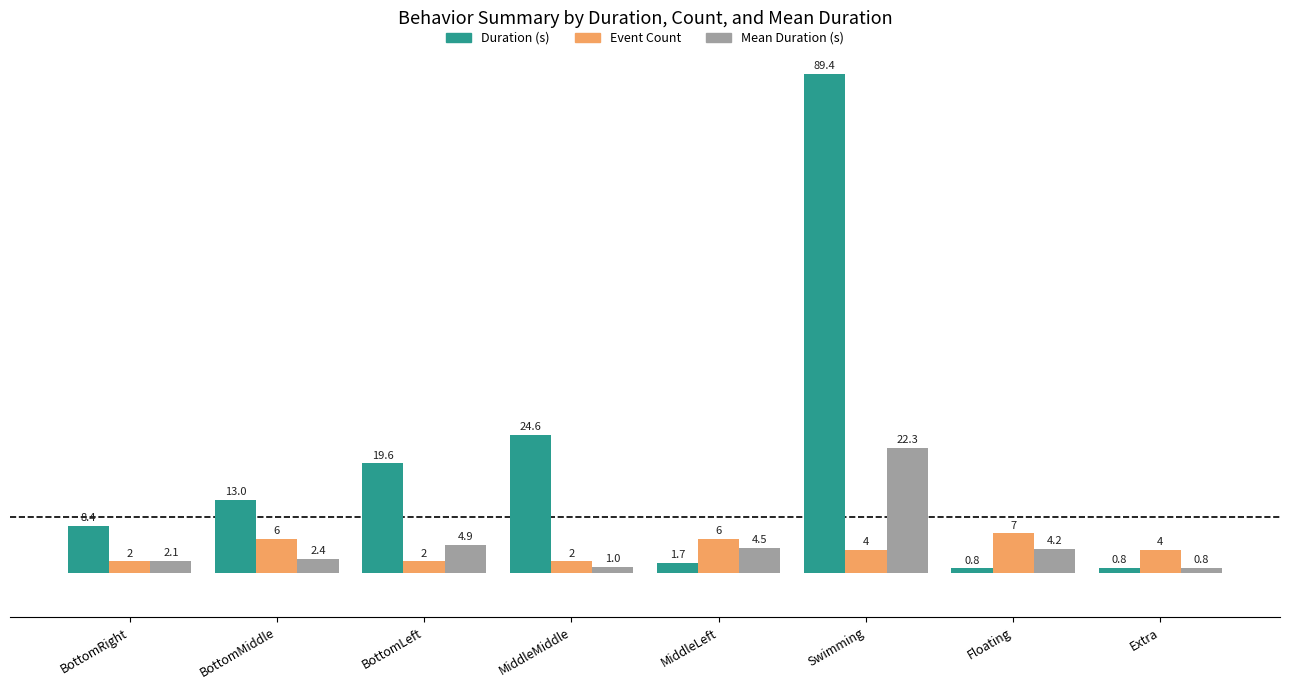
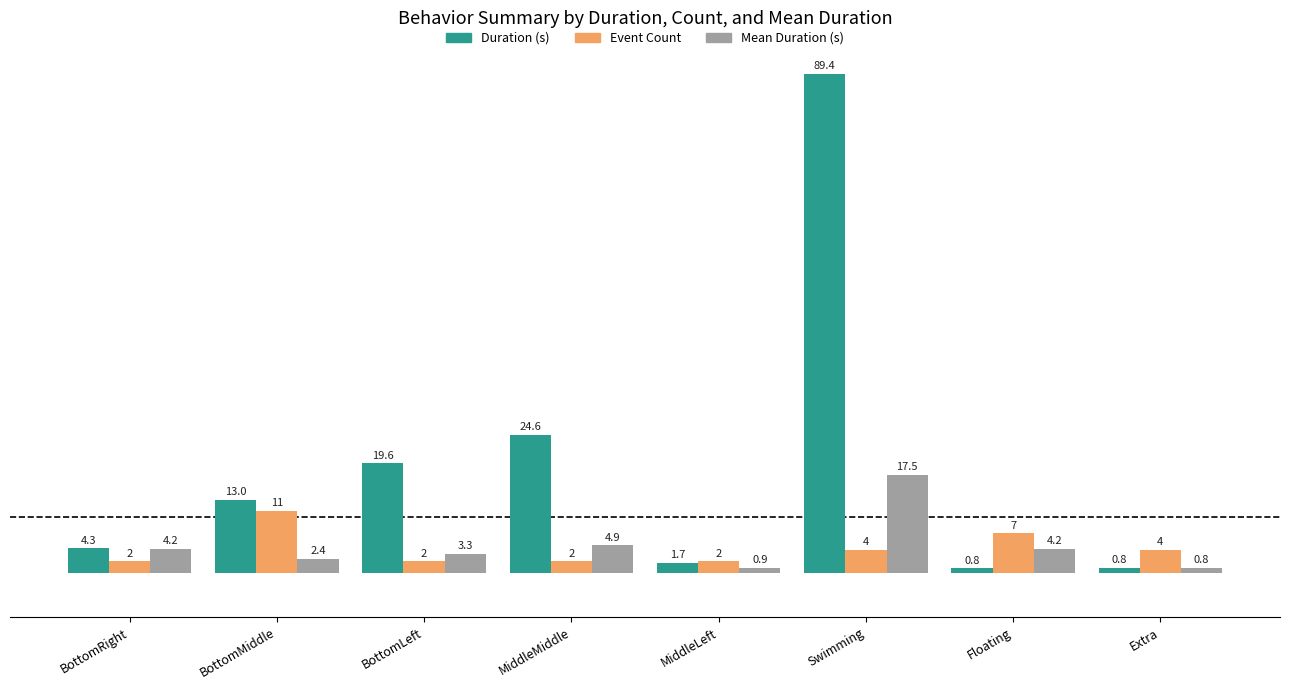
Duration (s), BottomRight: 8.4 -> 4.3
Mean Duration (s), BottomRight: 2.1 -> 4.2
Event Count, BottomMiddle: 6 -> 11
Mean Duration (s), BottomLeft: 4.9 -> 3.3
Mean Duration (s), MiddleMiddle: 1.0 -> 4.9
Event Count, MiddleLeft: 6 -> 2
Mean Duration (s), MiddleLeft: 4.5 -> 0.9
Mean Duration (s), Swimming: 22.3 -> 17.5
